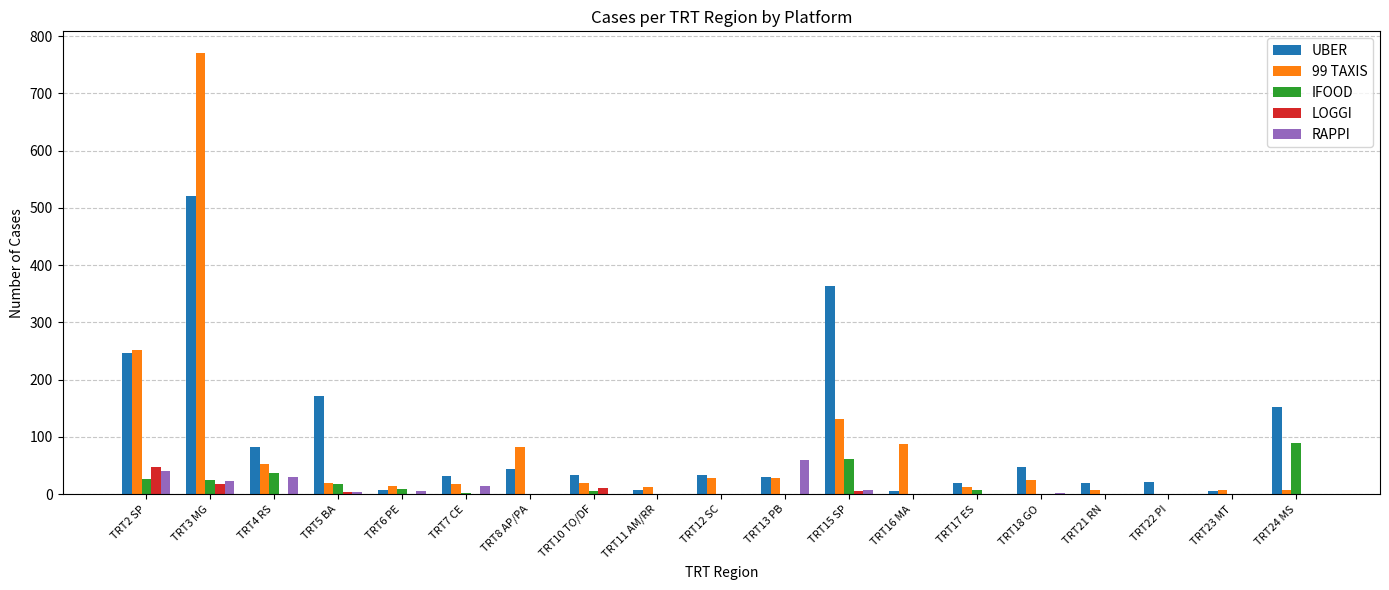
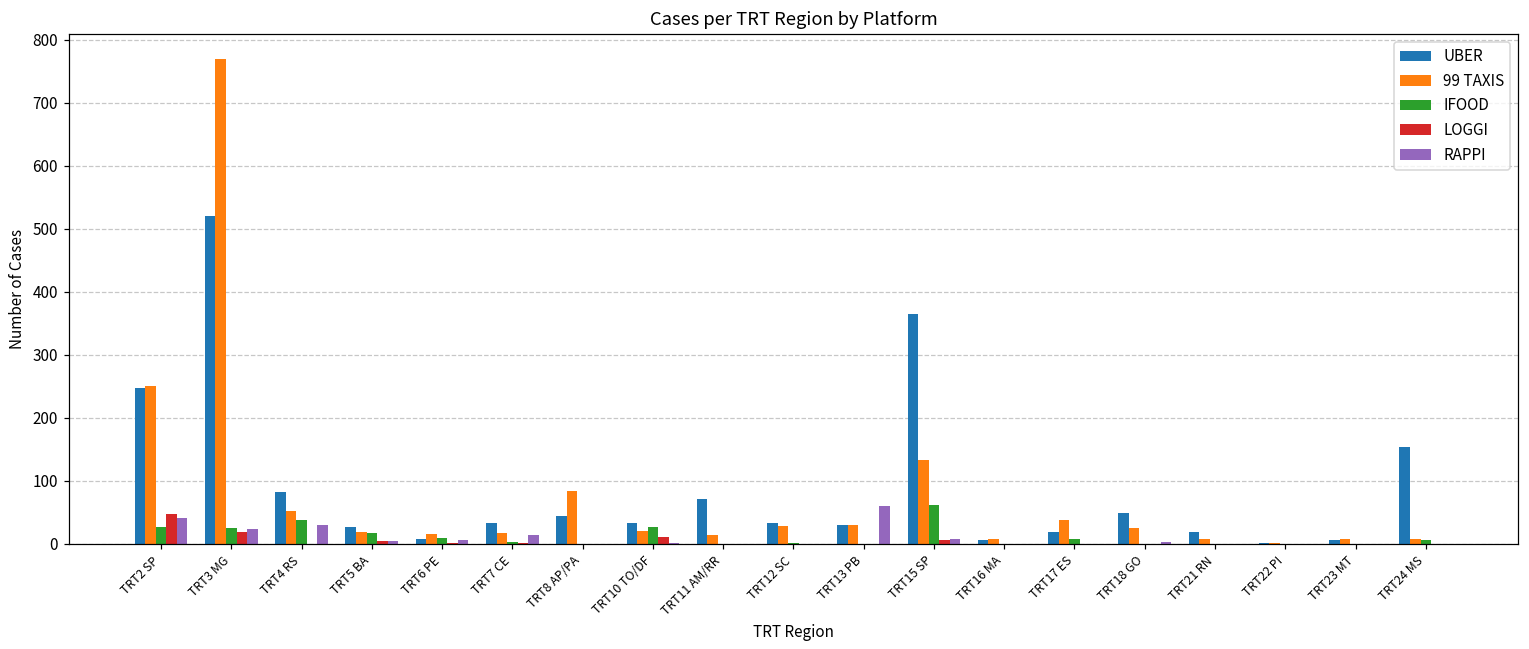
UBER, TRT5 BA: 170 -> 30
IFOOD, TRT10 TO/DF: 10 -> 30
UBER, TRT11 AM/RR: 10 -> 70
99 TAXIS, TRT16 MA: 90 -> 10
99 TAXIS, TRT17 ES: 10 -> 40
UBER, TRT22 PI: 20 -> 0
IFOOD, TRT24 MS: 90 -> 10
